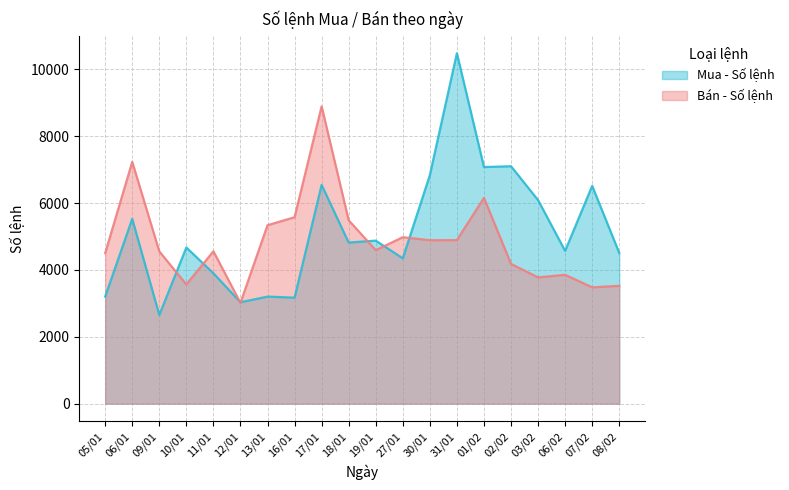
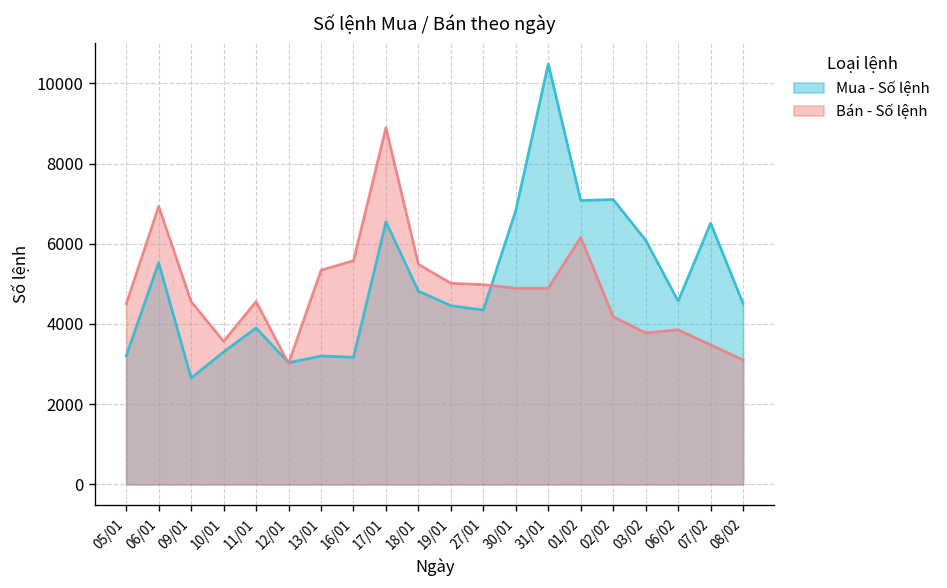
Bán - Số lệnh, 06/01: 7200 -> 6900
Mua - Số lệnh, 10/01: 4700 -> 3300
Mua - Số lệnh, 19/01: 4900 -> 4500
Bán - Số lệnh, 19/01: 4600 -> 5000
Bán - Số lệnh, 08/02: 3500 -> 3100
